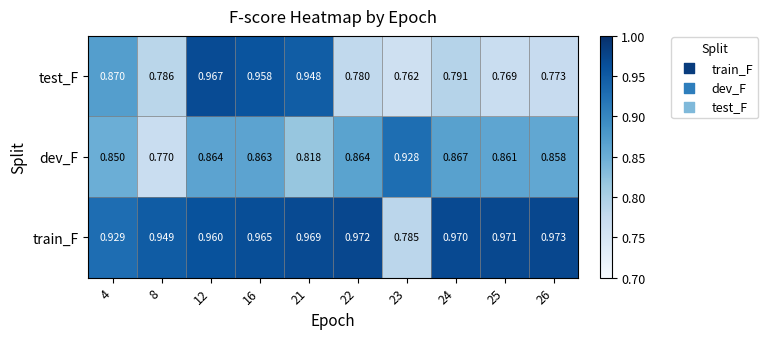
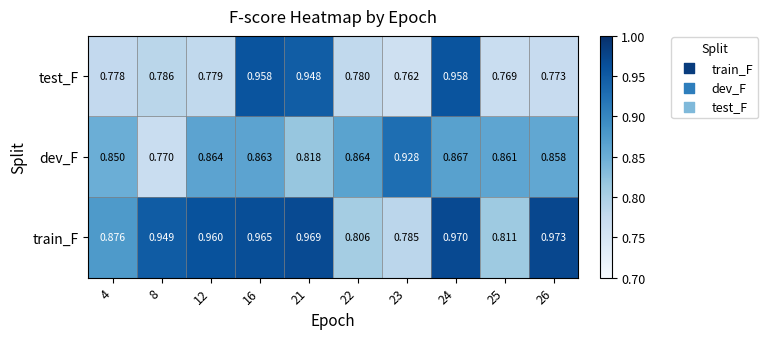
test_F, 4: 0.870 -> 0.778
test_F, 12: 0.967 -> 0.779
test_F, 24: 0.791 -> 0.958
train_F, 4: 0.929 -> 0.876
train_F, 22: 0.972 -> 0.806
train_F, 25: 0.971 -> 0.811
